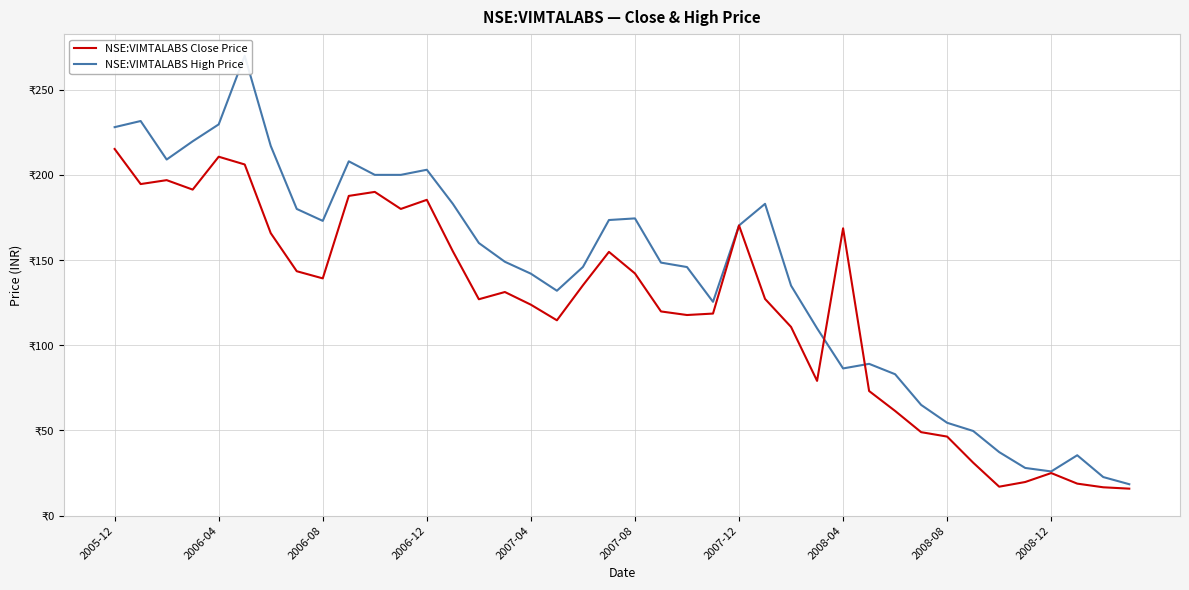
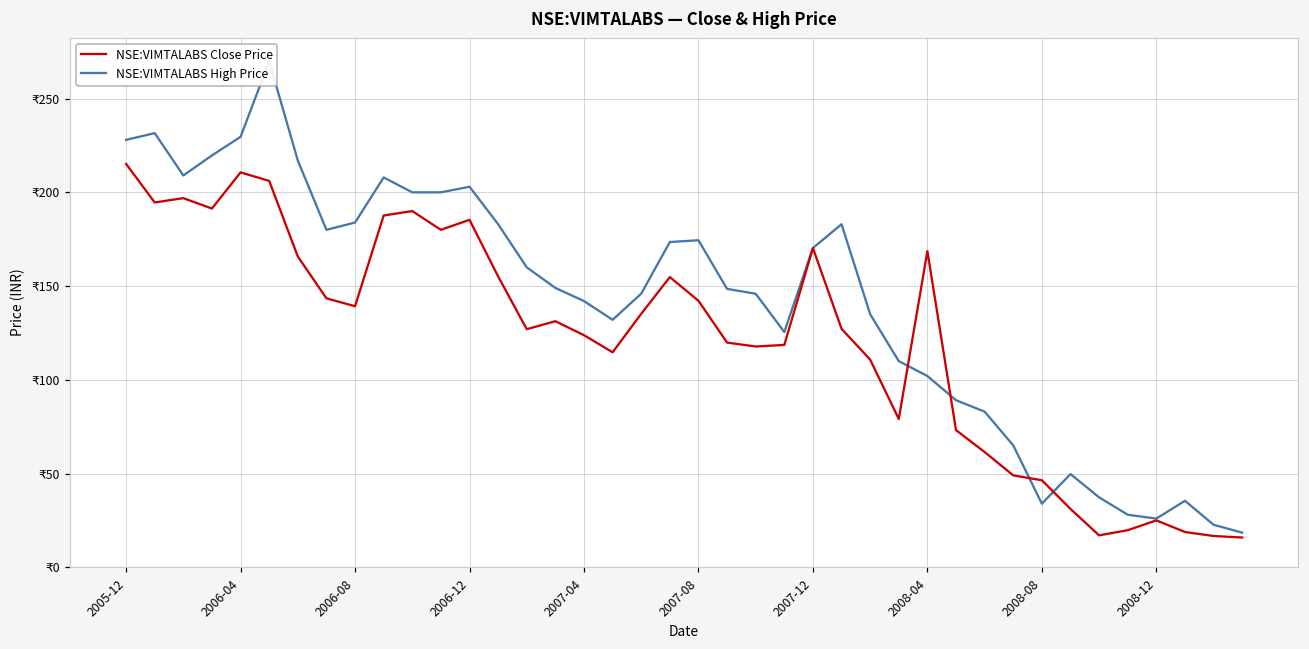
NSE:VIMTALABS High Price, 2006-08: ₹173 -> ₹184
NSE:VIMTALABS High Price, 2008-04: ₹86 -> ₹102
NSE:VIMTALABS High Price, 2008-08: ₹55 -> ₹34
